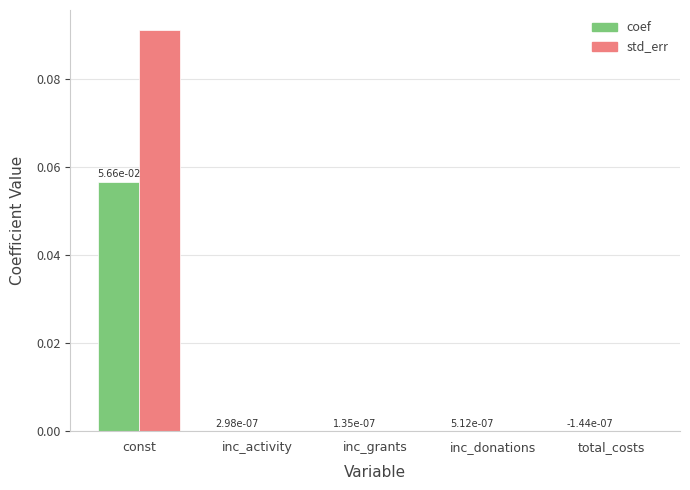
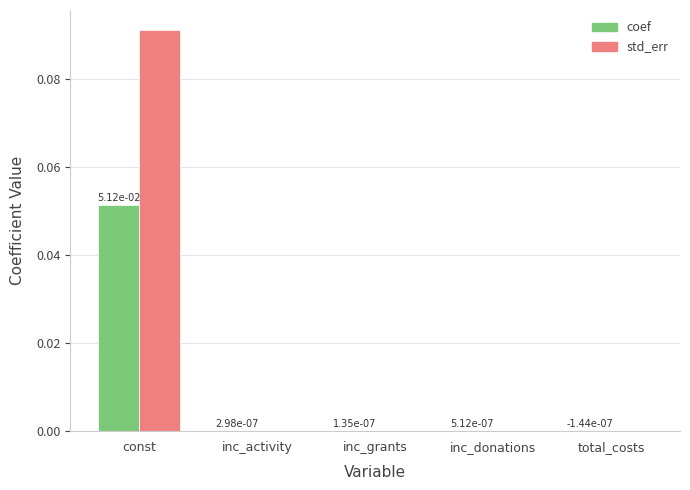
coef, const: 5.66e-02 -> 5.12e-02
